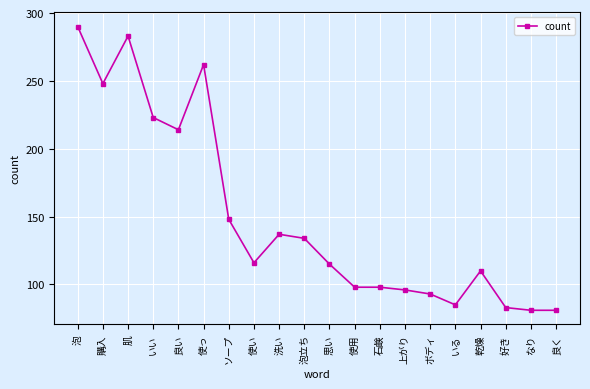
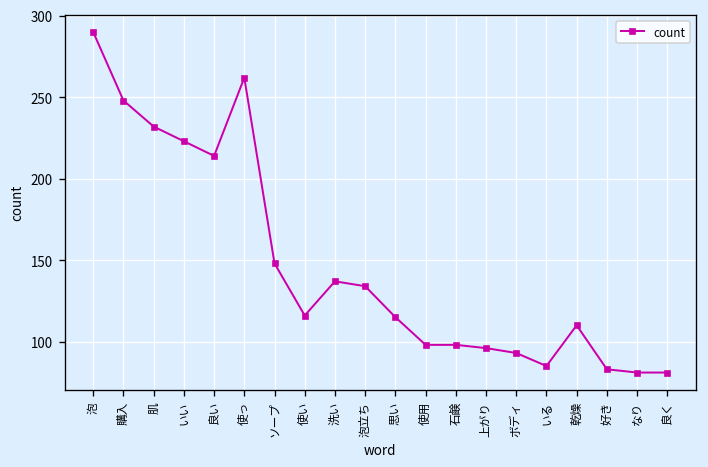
肌: 283 -> 232
